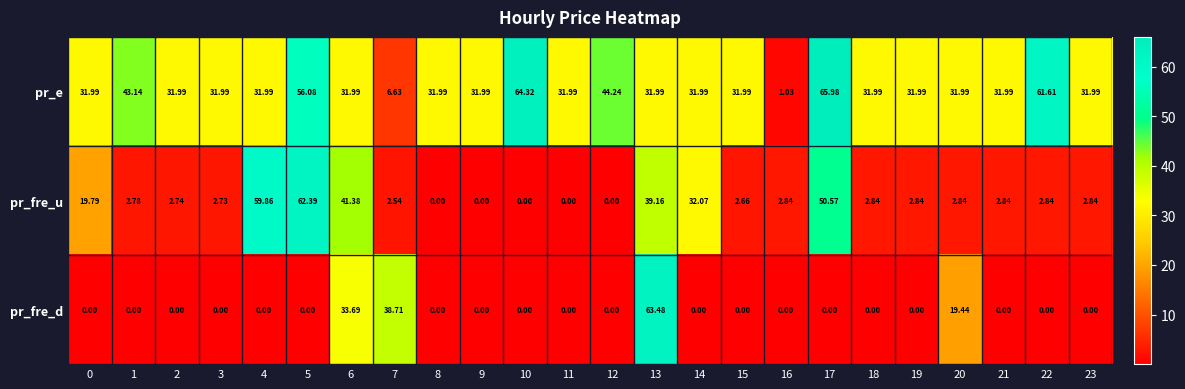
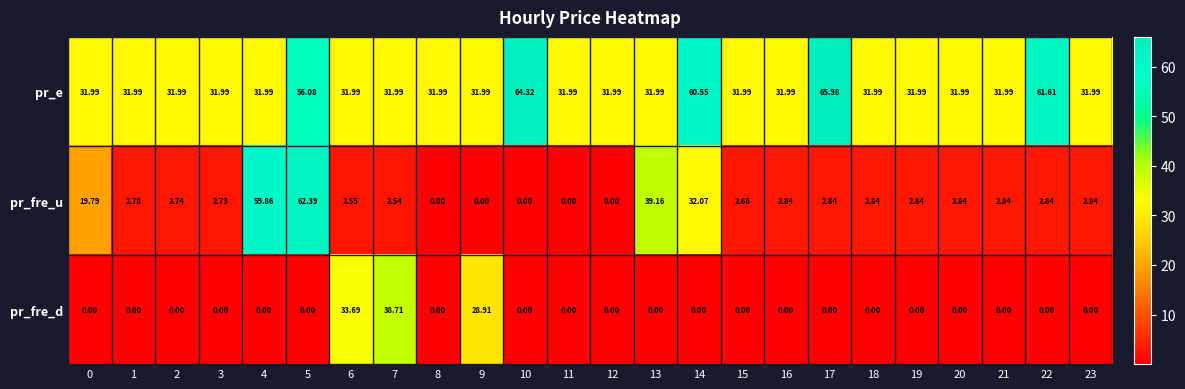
pr_e, 1: 43.14 -> 31.99
pr_e, 7: 6.63 -> 31.99
pr_e, 12: 44.24 -> 31.99
pr_e, 14: 31.99 -> 60.55
pr_e, 16: 1.03 -> 31.99
pr_fre_u, 6: 41.38 -> 2.55
pr_fre_u, 17: 50.57 -> 2.84
pr_fre_d, 9: 0.00 -> 28.91
pr_fre_d, 13: 63.48 -> 0.00
pr_fre_d, 20: 19.44 -> 0.00
